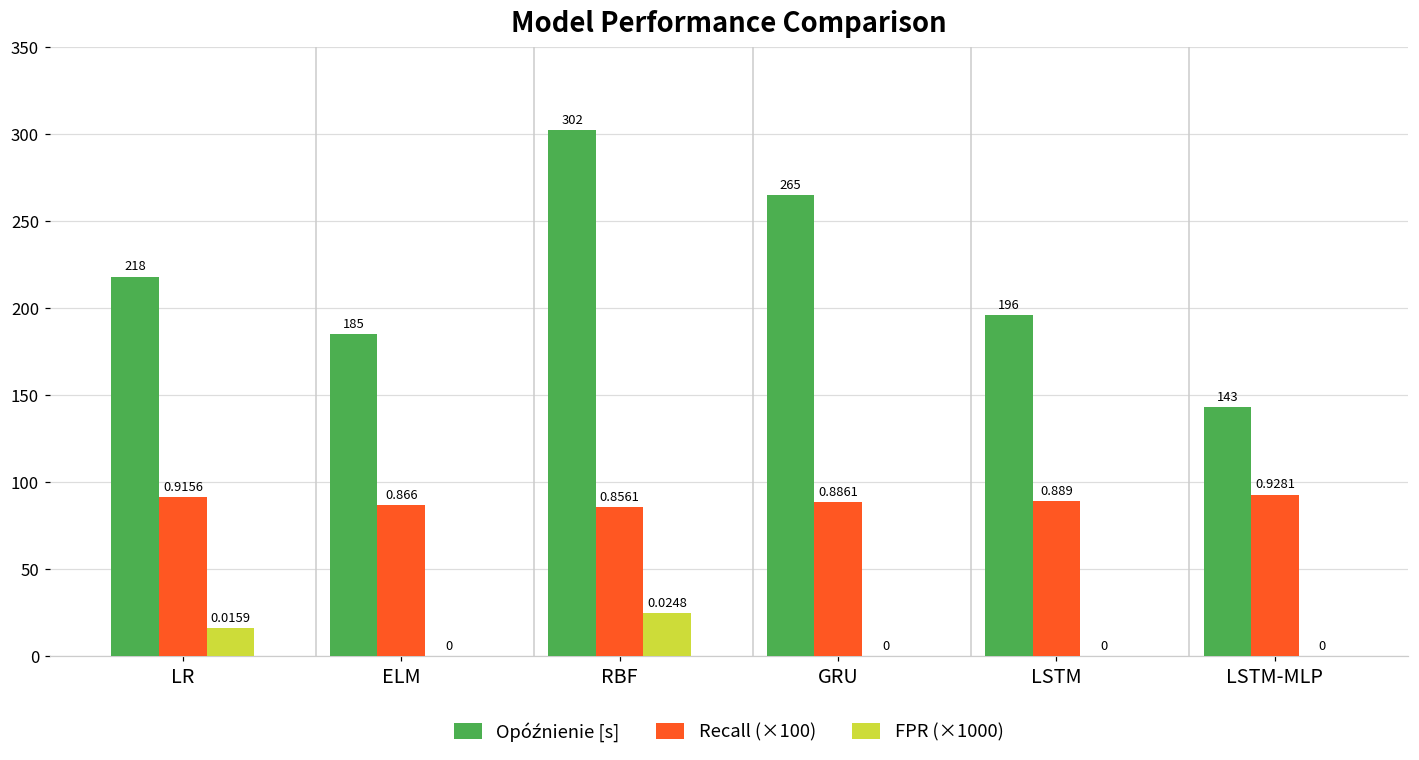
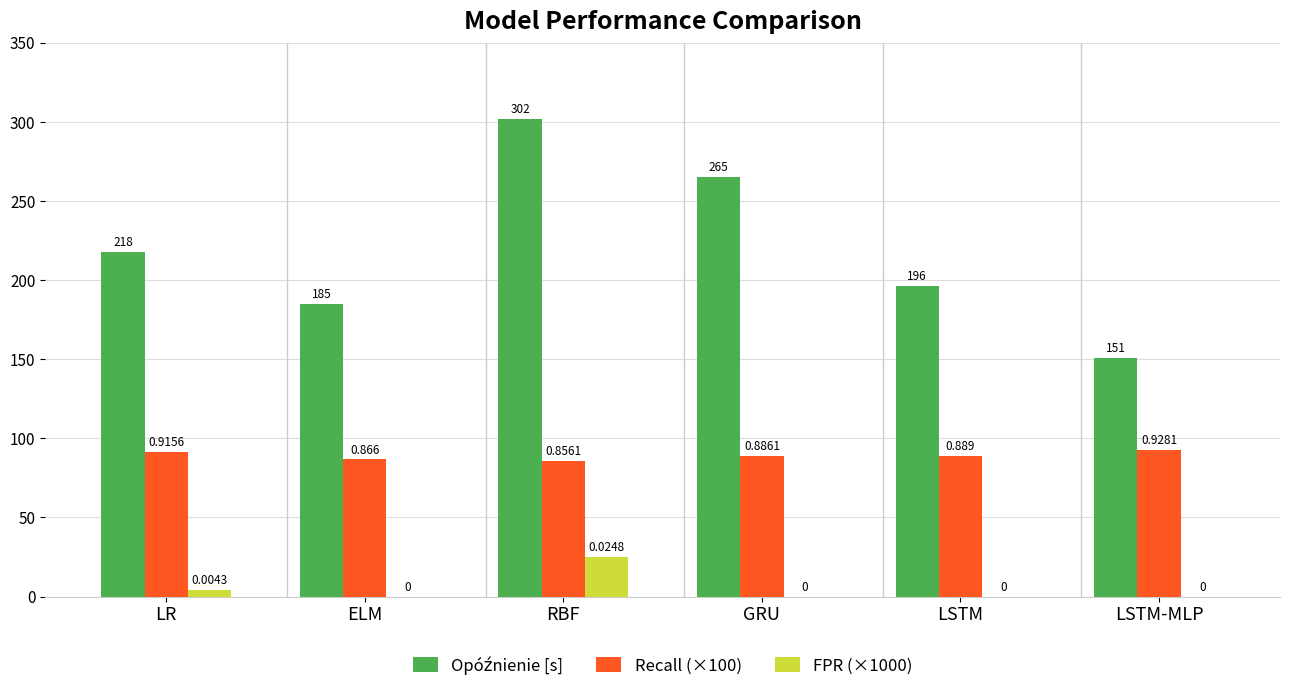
FPR (×1000), LR: 0.0159 -> 0.0043
Opóźnienie [s], LSTM-MLP: 143 -> 151
